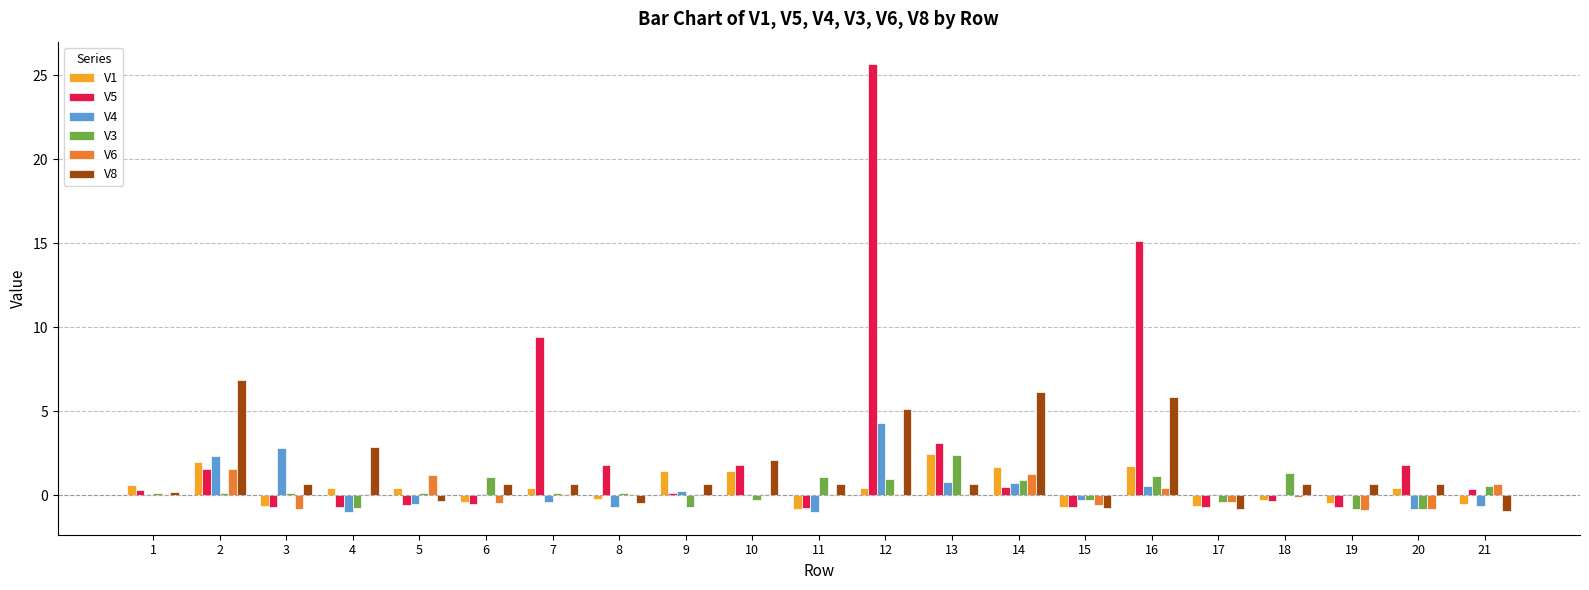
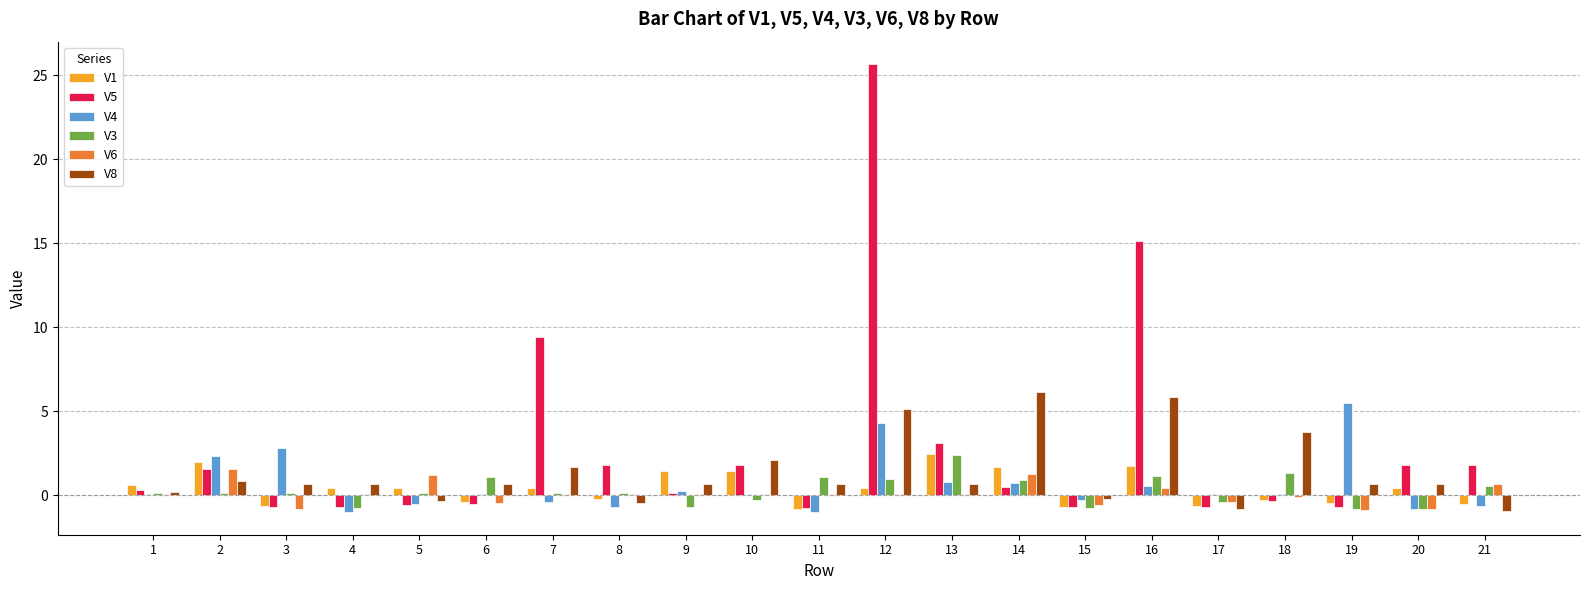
V8, 2: 6.9 -> 0.8
V8, 4: 2.9 -> 0.7
V8, 7: 0.7 -> 1.7
V3, 15: -0.3 -> -0.8
V8, 15: -0.8 -> -0.2
V8, 18: 0.7 -> 3.8
V4, 19: 0.1 -> 5.5
V5, 21: 0.4 -> 1.8
